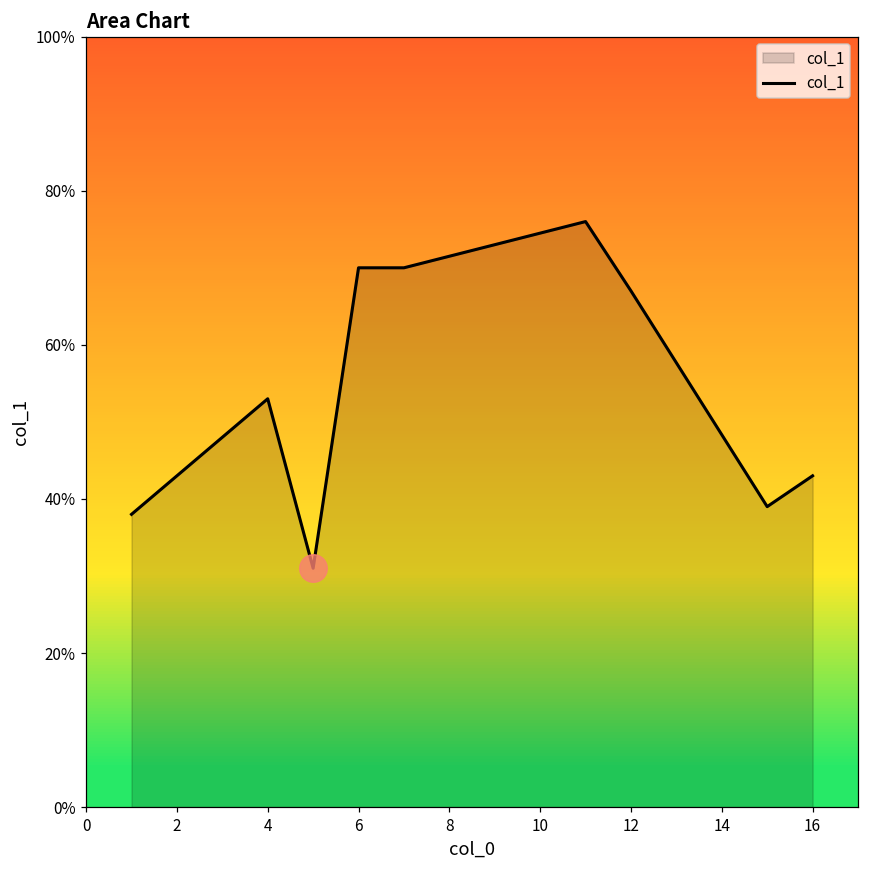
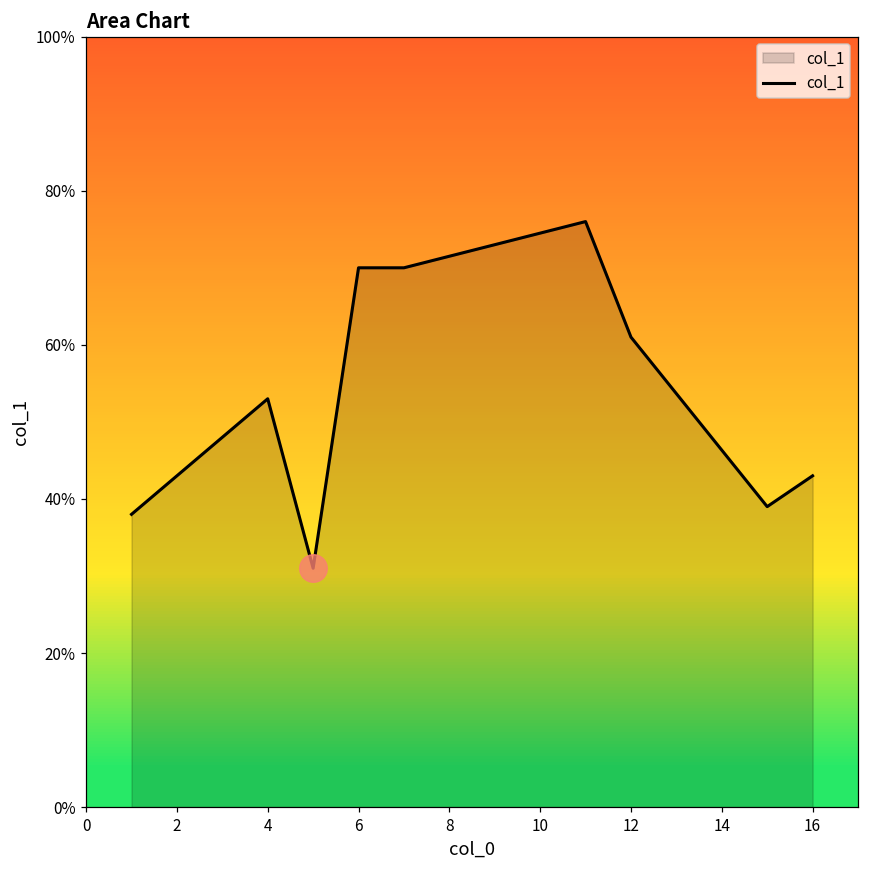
col_1, 12: 67% -> 61%
